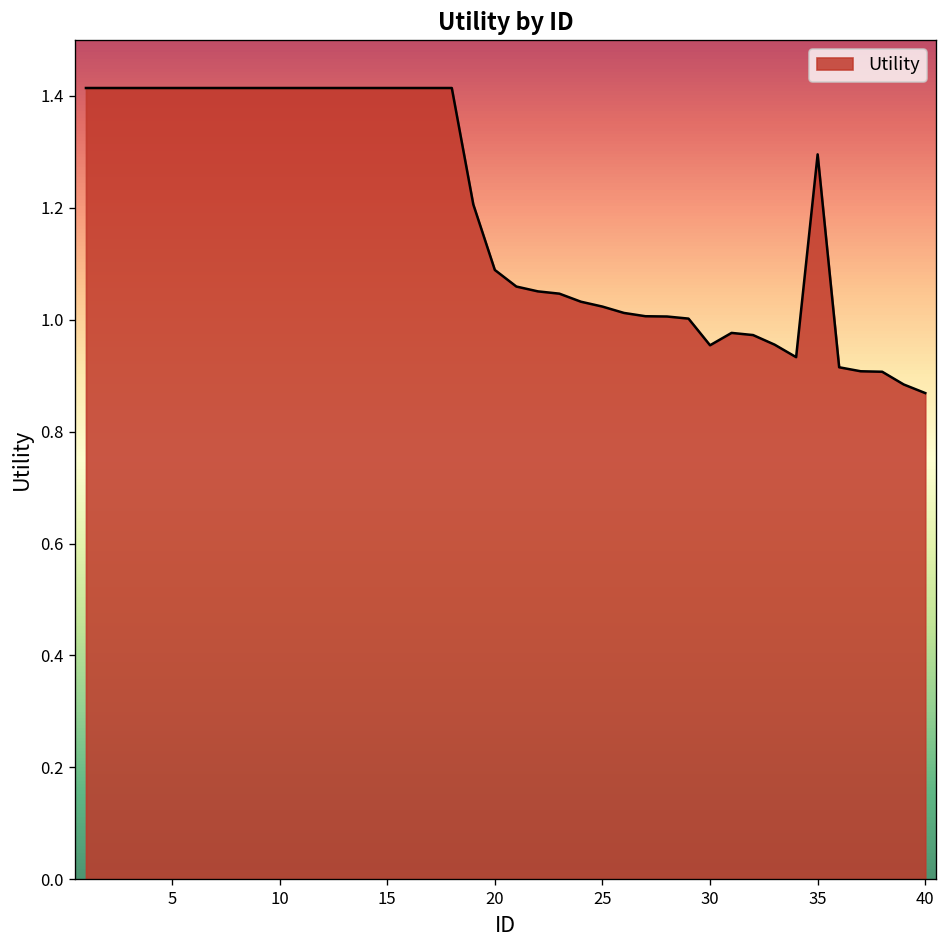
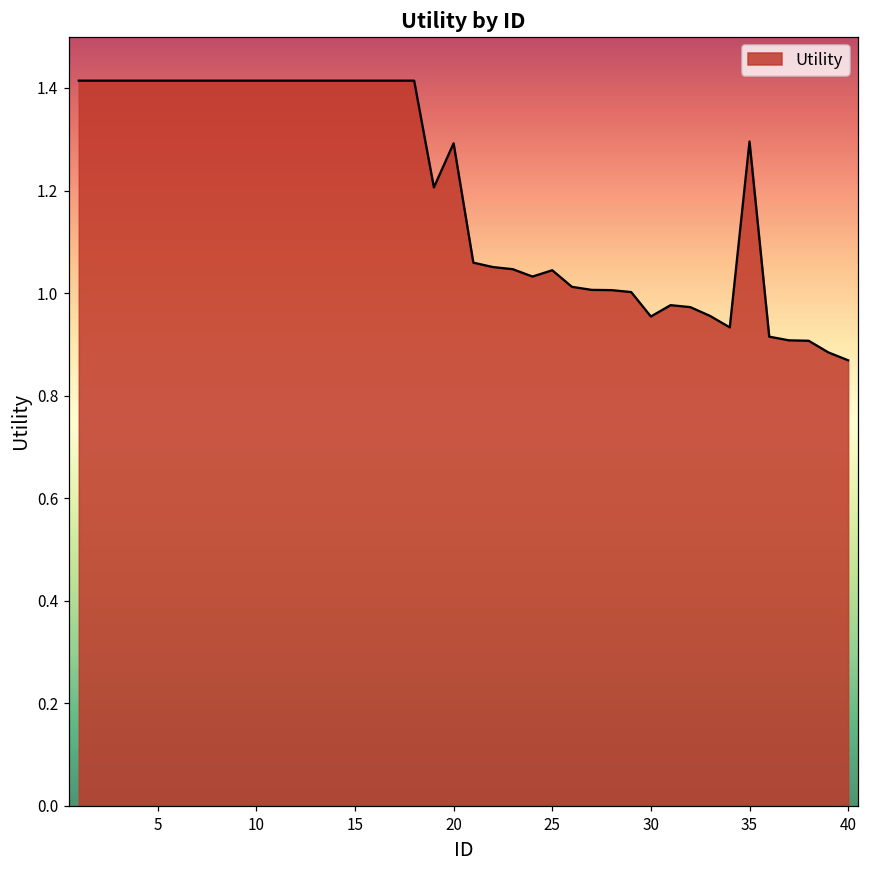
20: 1.09 -> 1.29
25: 1.02 -> 1.04
